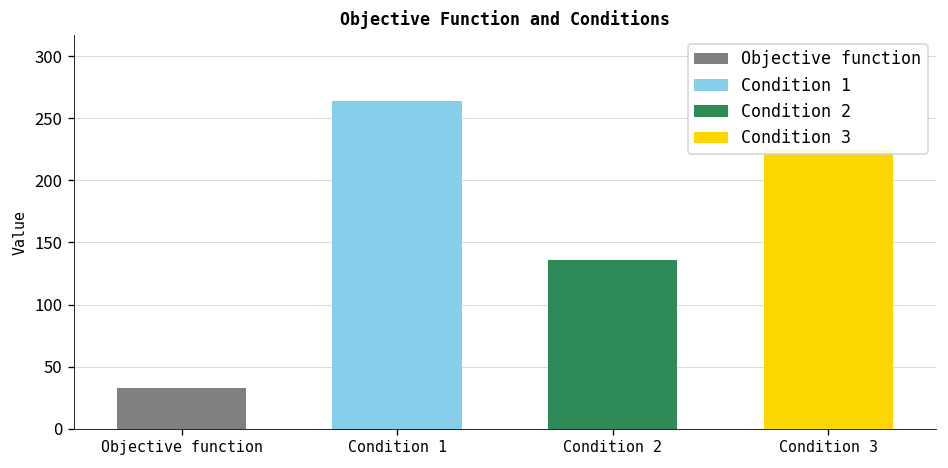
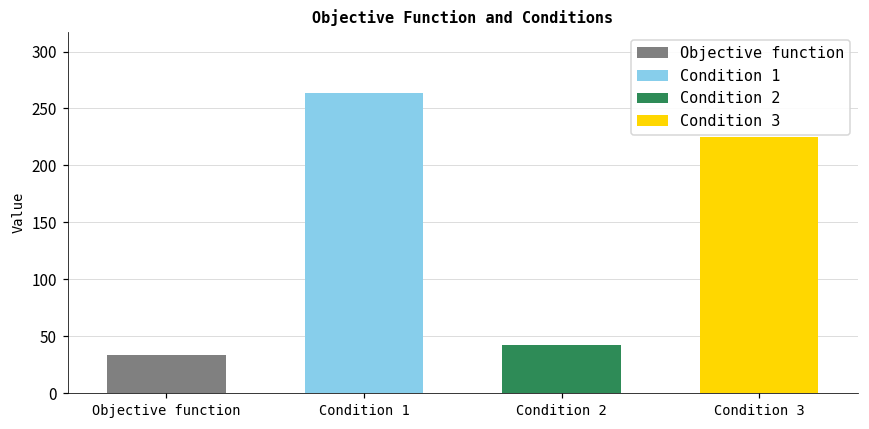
Condition 2: 136 -> 42
